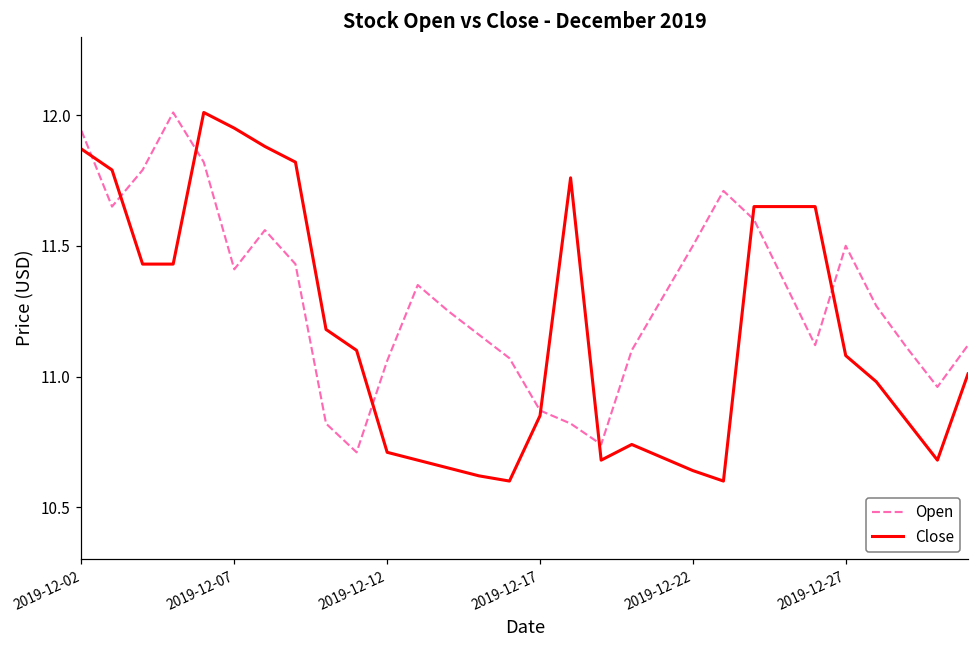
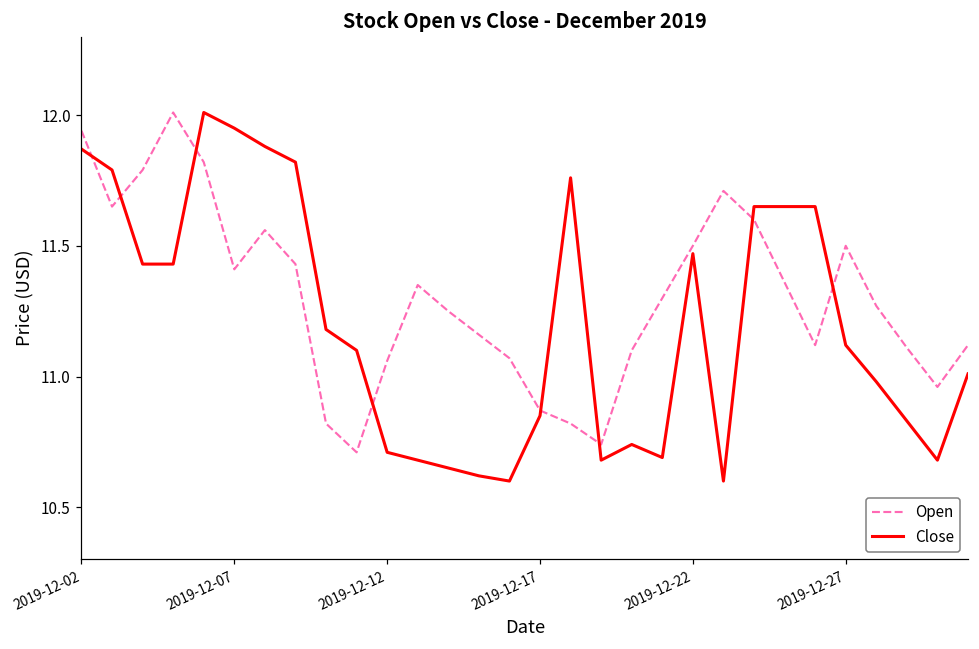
Close, 2019-12-22: 10.64 -> 11.47
Close, 2019-12-27: 11.08 -> 11.12
